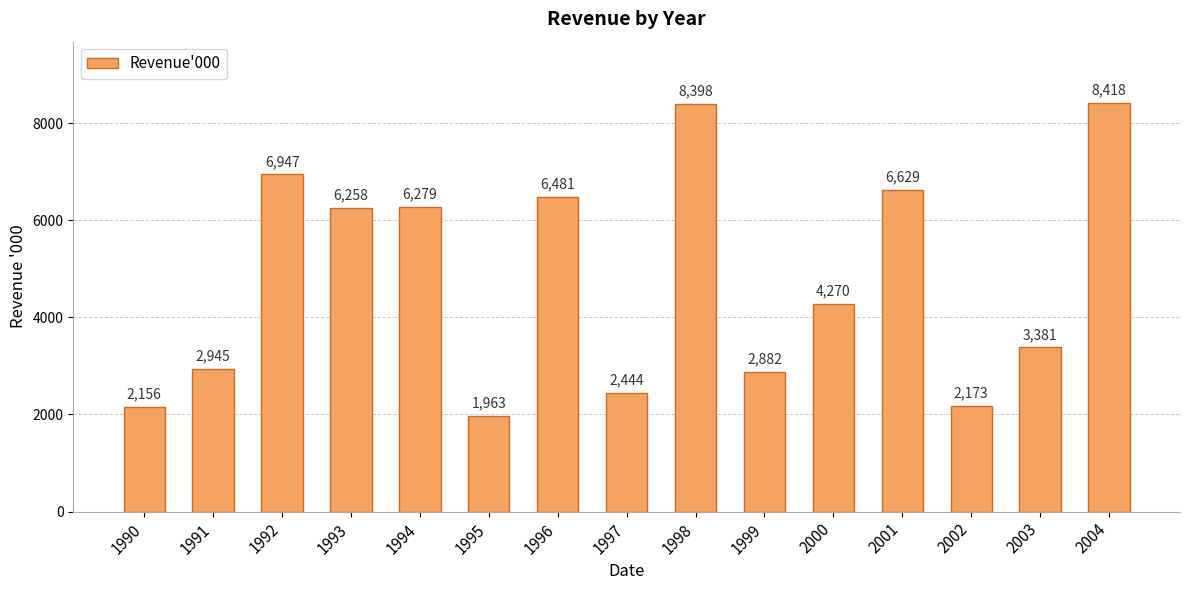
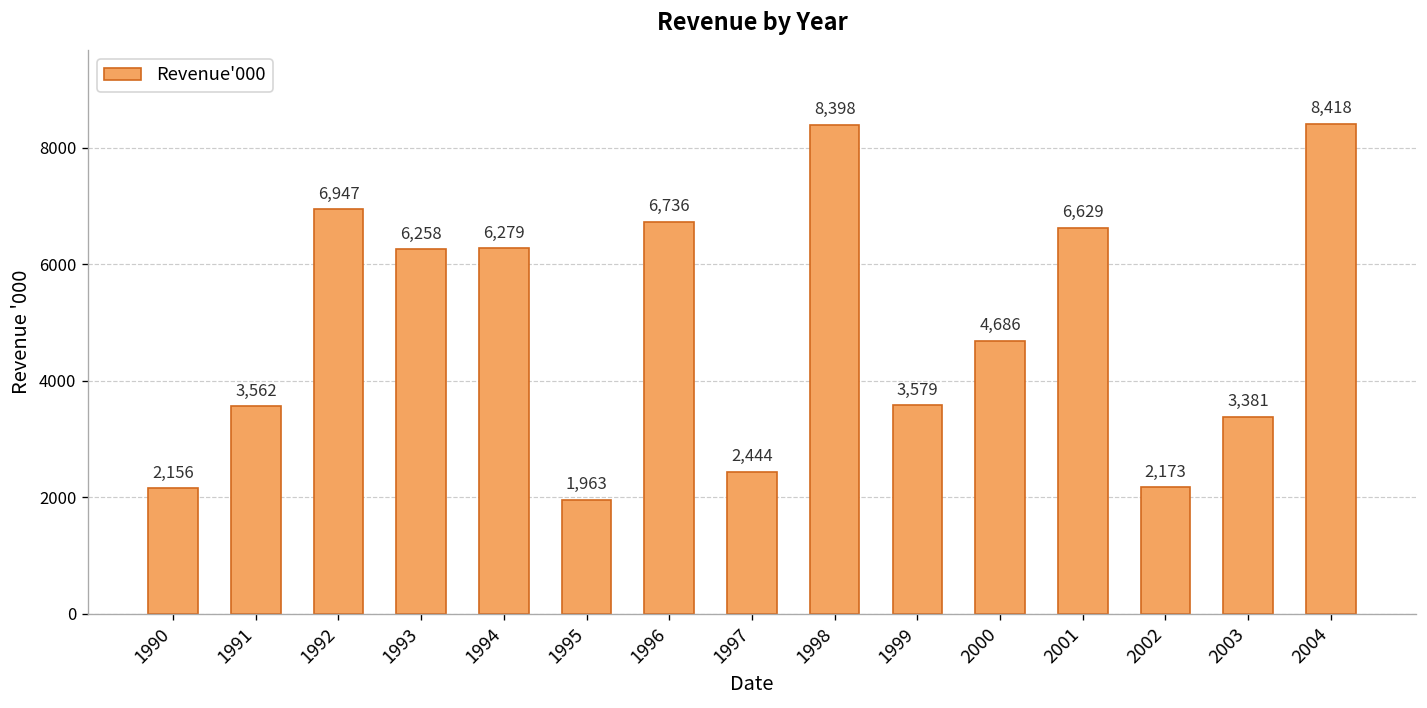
1991: 2,945 -> 3,562
1996: 6,481 -> 6,736
1999: 2,882 -> 3,579
2000: 4,270 -> 4,686
